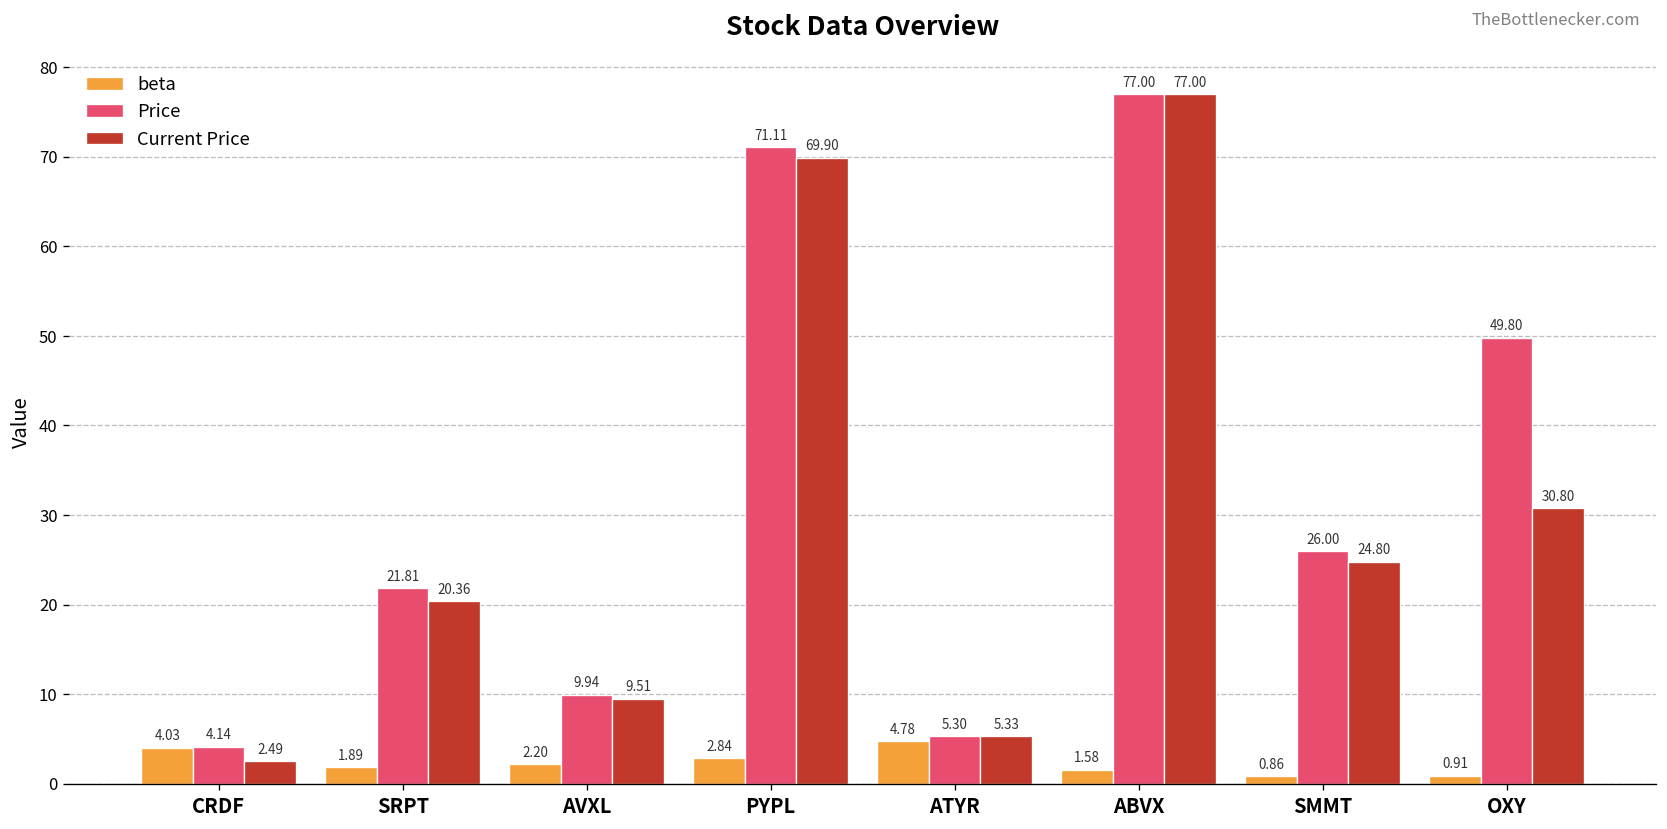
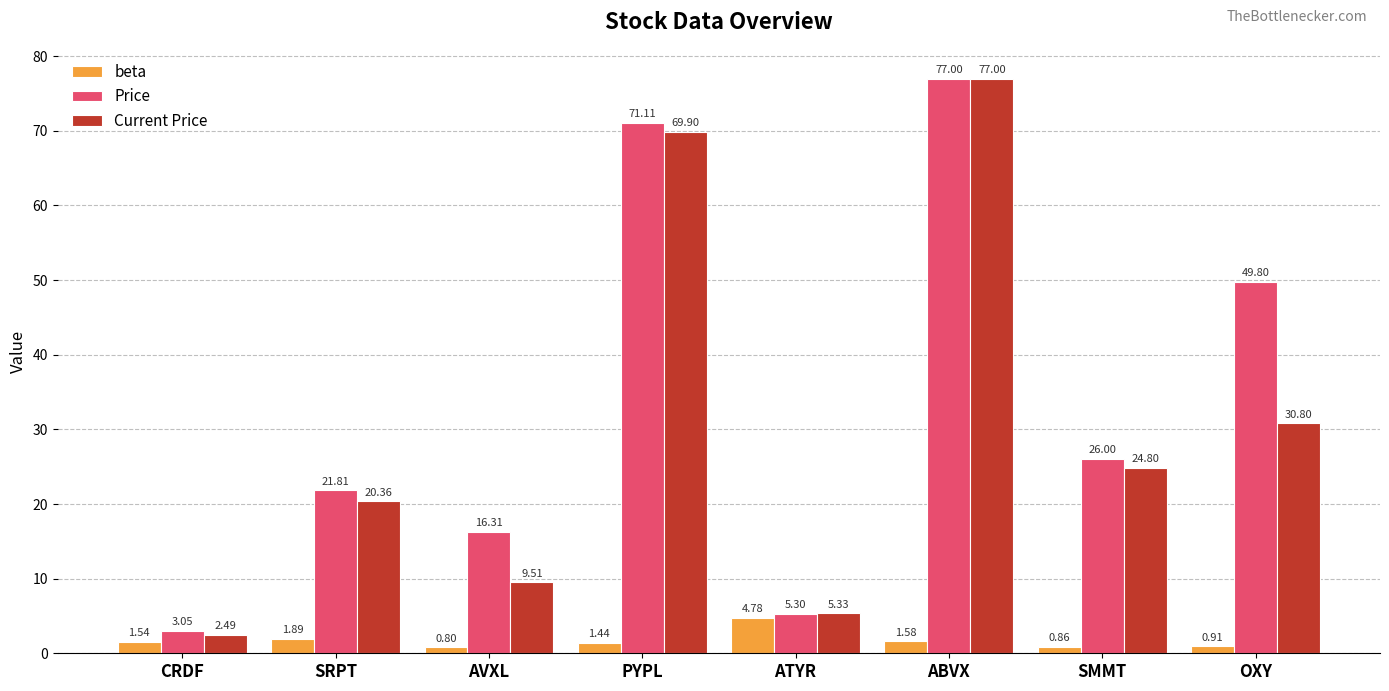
beta, CRDF: 4.03 -> 1.54
Price, CRDF: 4.14 -> 3.05
beta, AVXL: 2.20 -> 0.80
Price, AVXL: 9.94 -> 16.31
beta, PYPL: 2.84 -> 1.44
